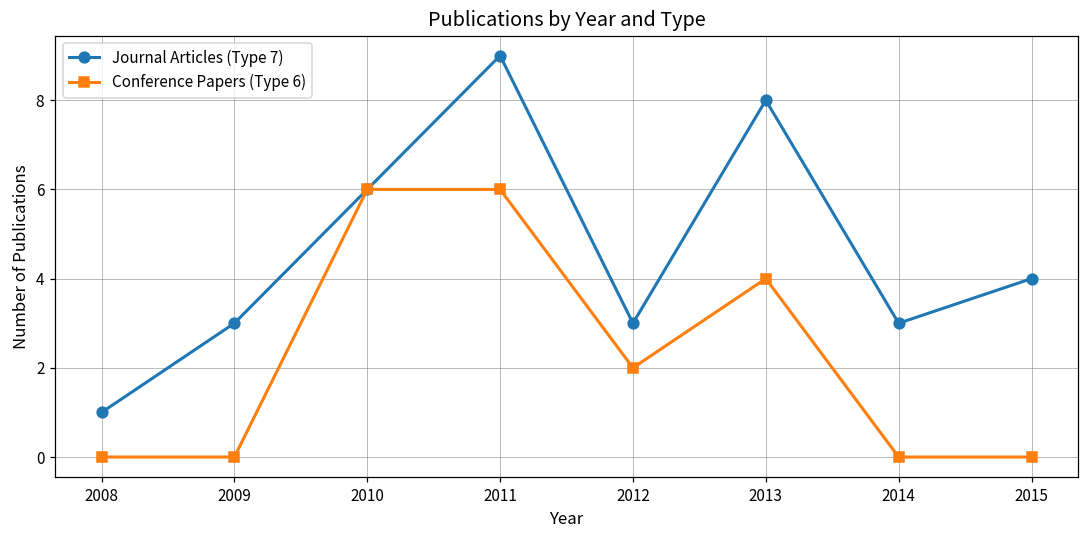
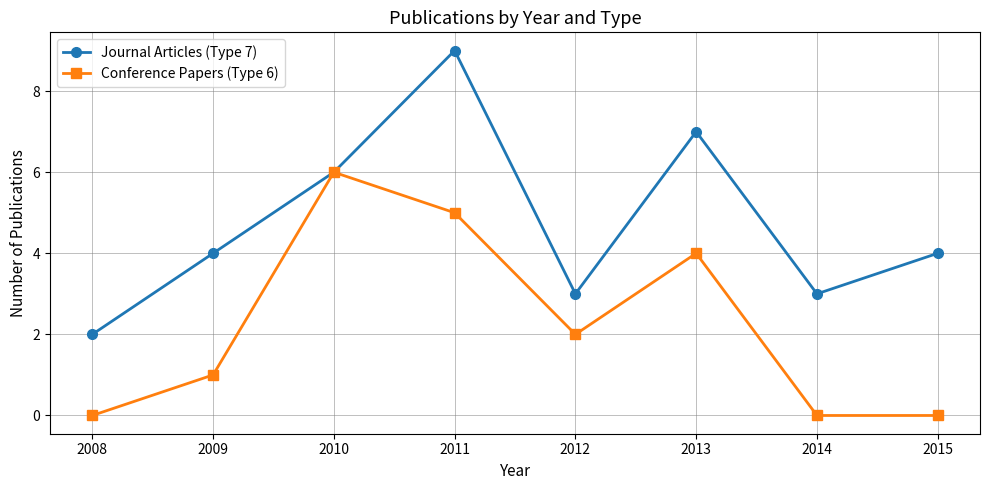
Journal Articles (Type 7), 2008: 1 -> 2
Journal Articles (Type 7), 2009: 3 -> 4
Conference Papers (Type 6), 2009: 0 -> 1
Conference Papers (Type 6), 2011: 6 -> 5
Journal Articles (Type 7), 2013: 8 -> 7
